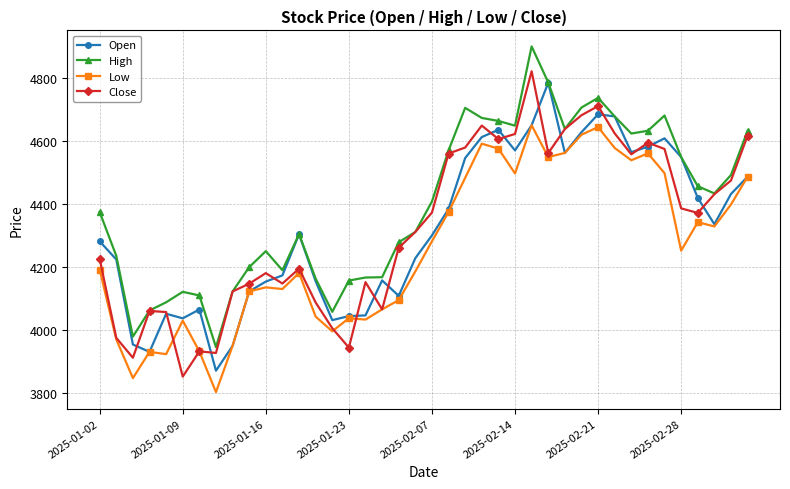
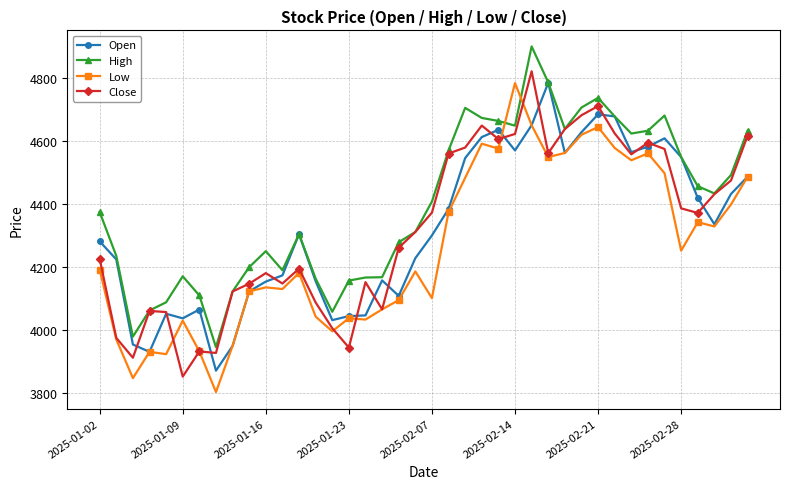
High, 2025-01-09: 4120 -> 4170
Low, 2025-02-07: 4280 -> 4100
Low, 2025-02-14: 4500 -> 4780
